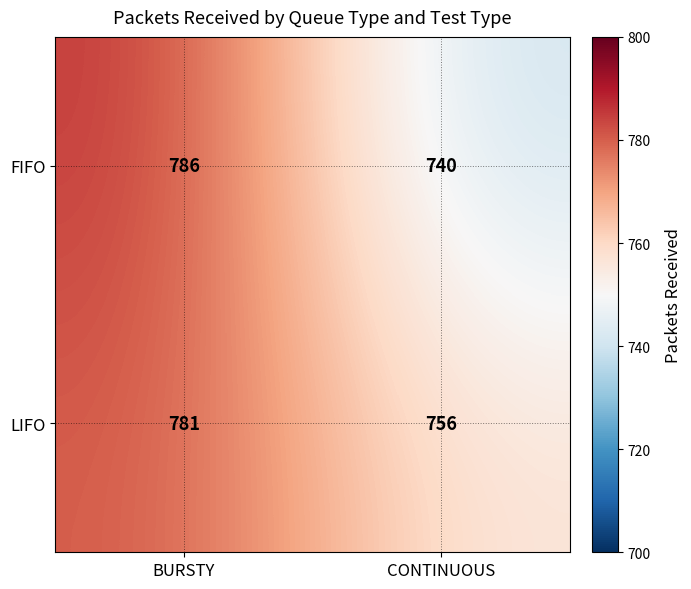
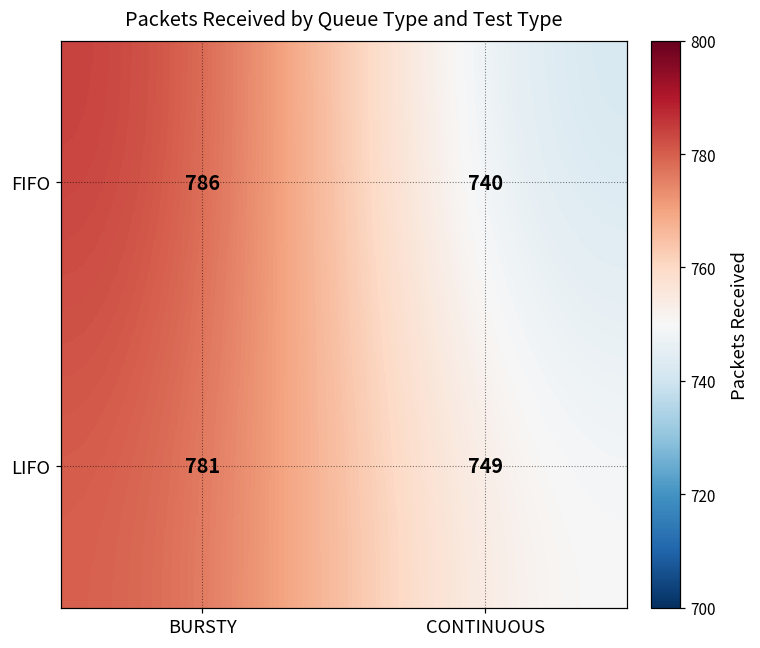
LIFO, CONTINUOUS: 756 -> 749
